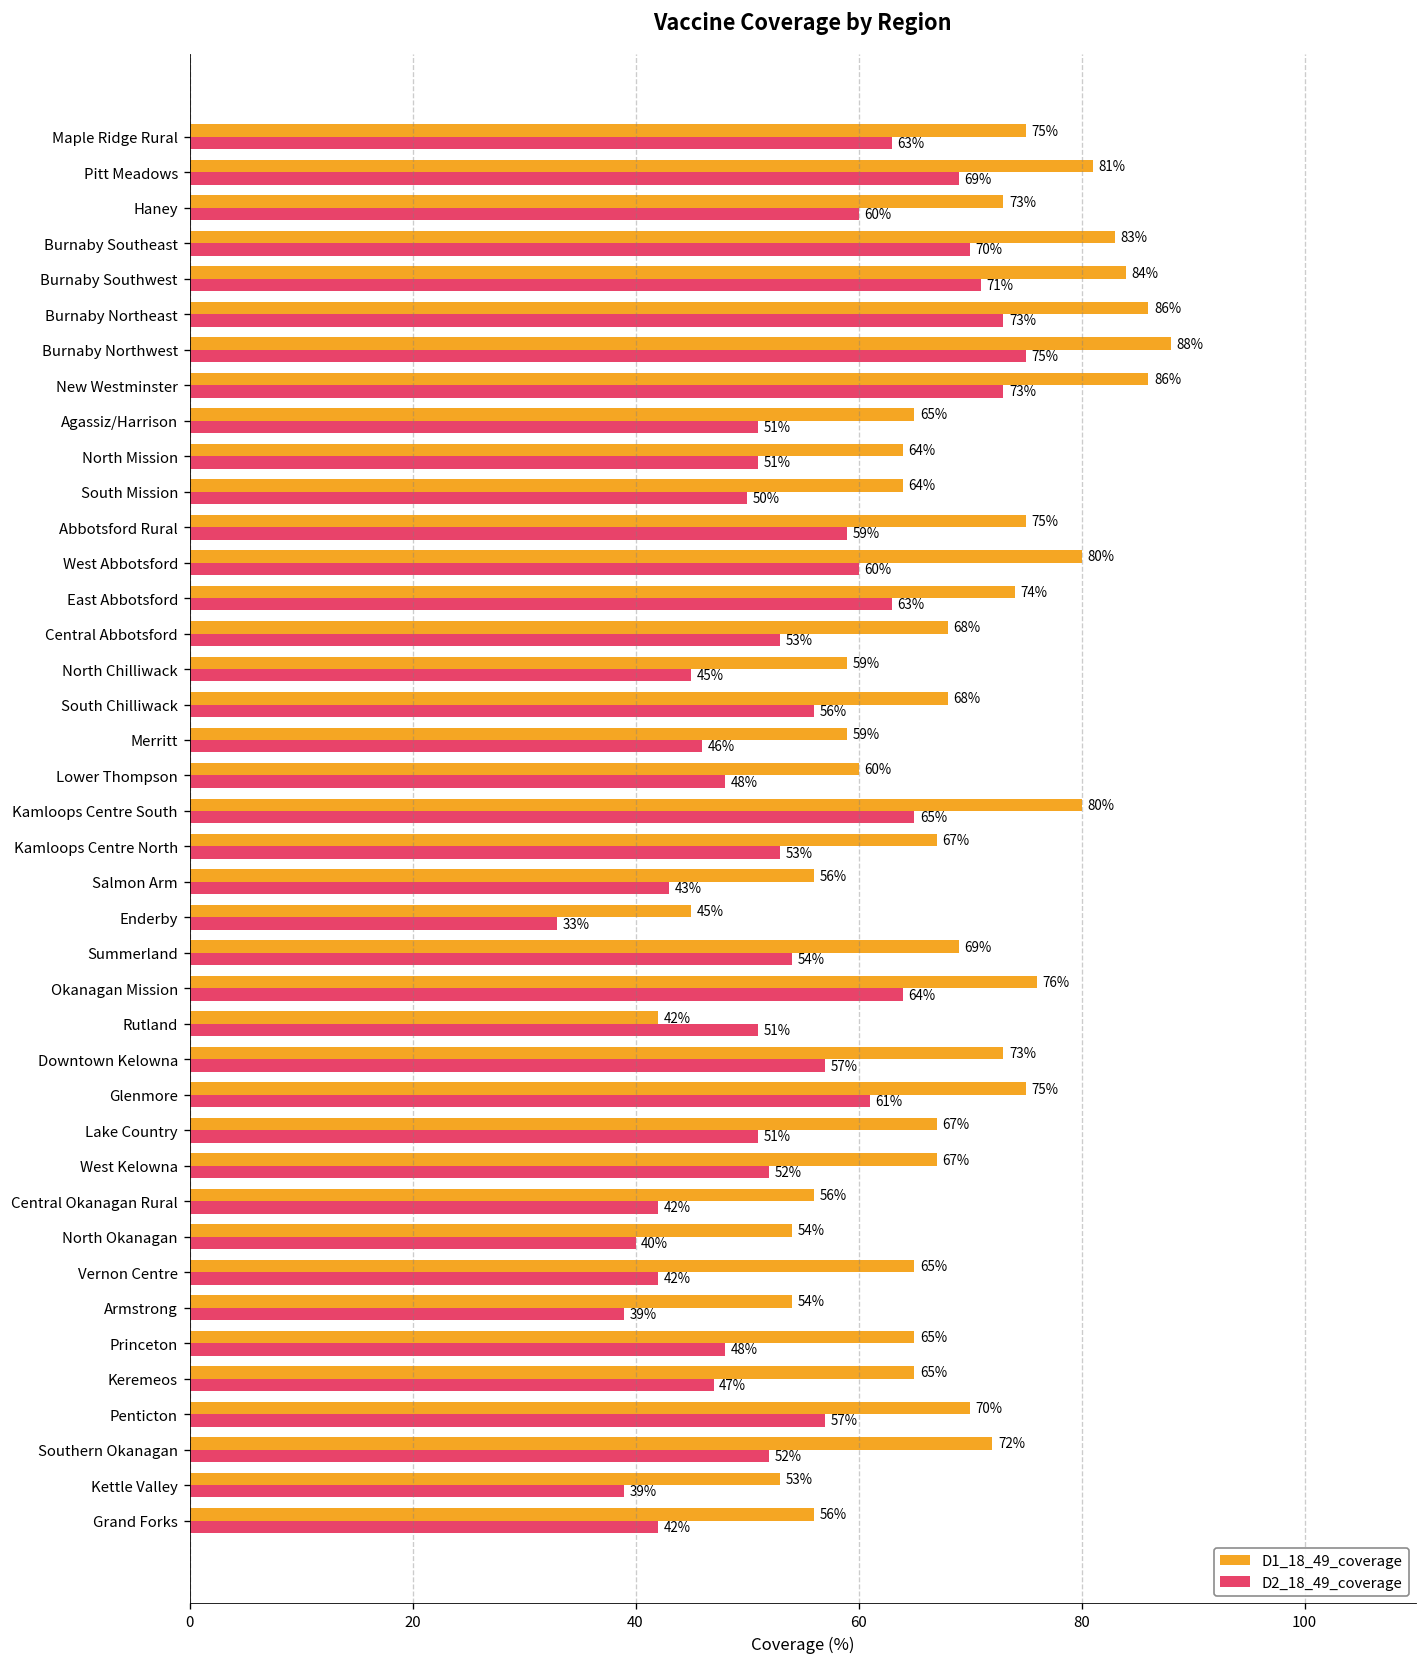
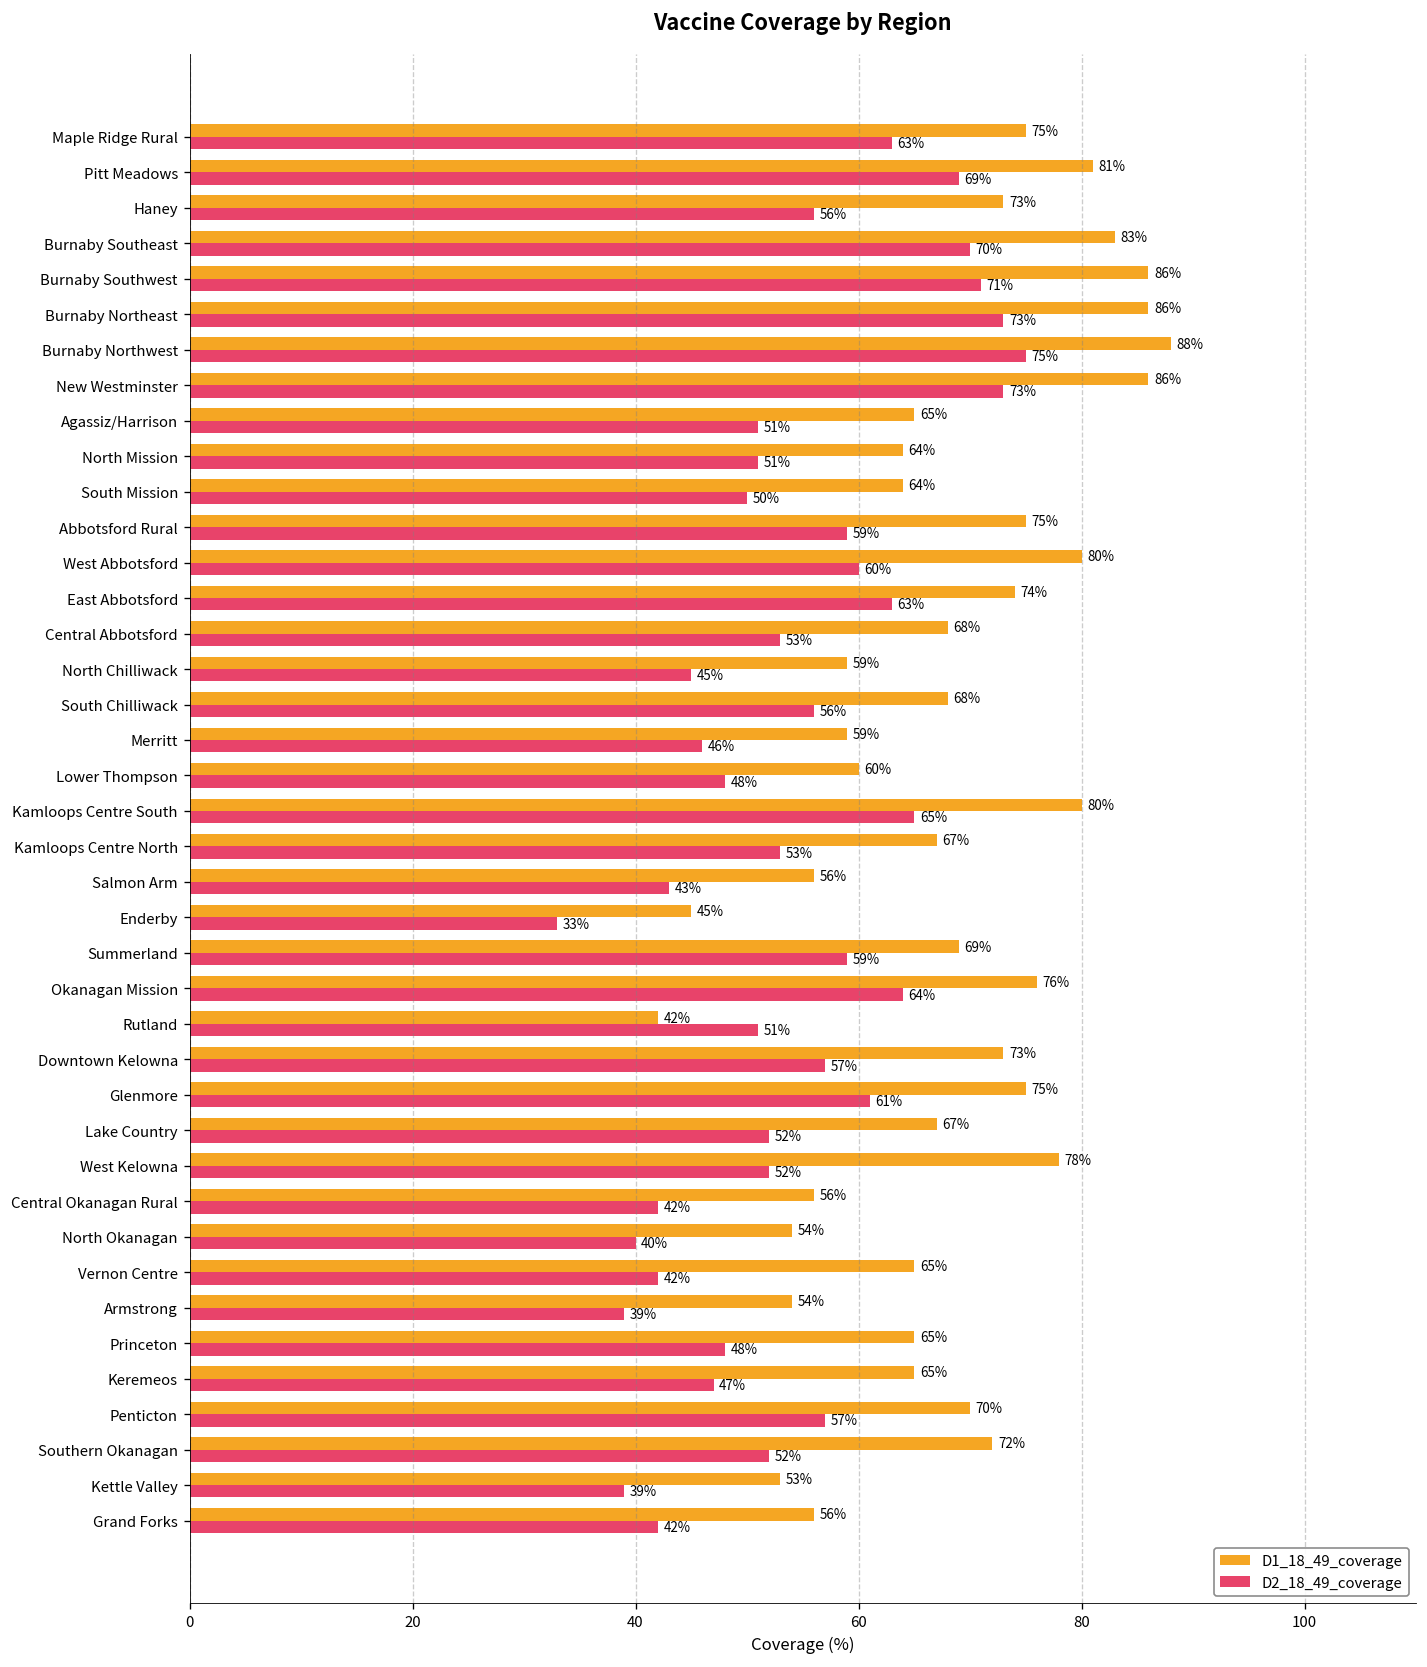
D2_18_49_coverage, Haney: 60% -> 56%
D1_18_49_coverage, Burnaby Southwest: 84% -> 86%
D2_18_49_coverage, Summerland: 54% -> 59%
D2_18_49_coverage, Lake Country: 51% -> 52%
D1_18_49_coverage, West Kelowna: 67% -> 78%
